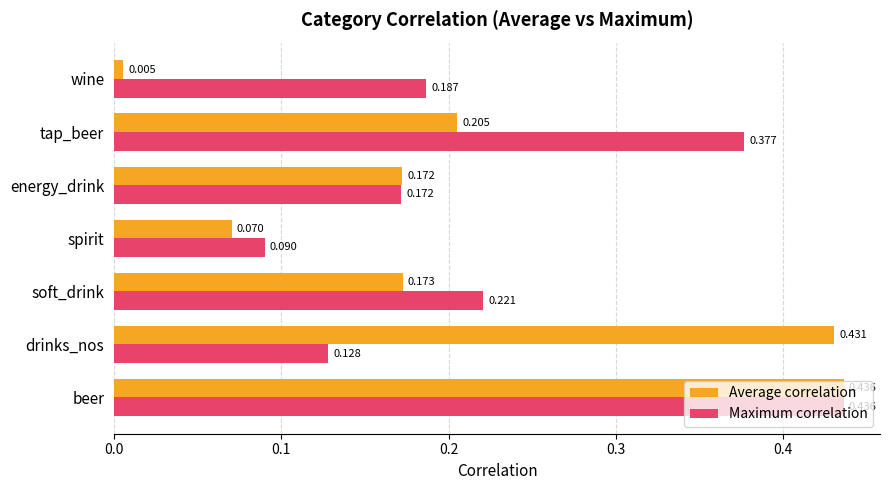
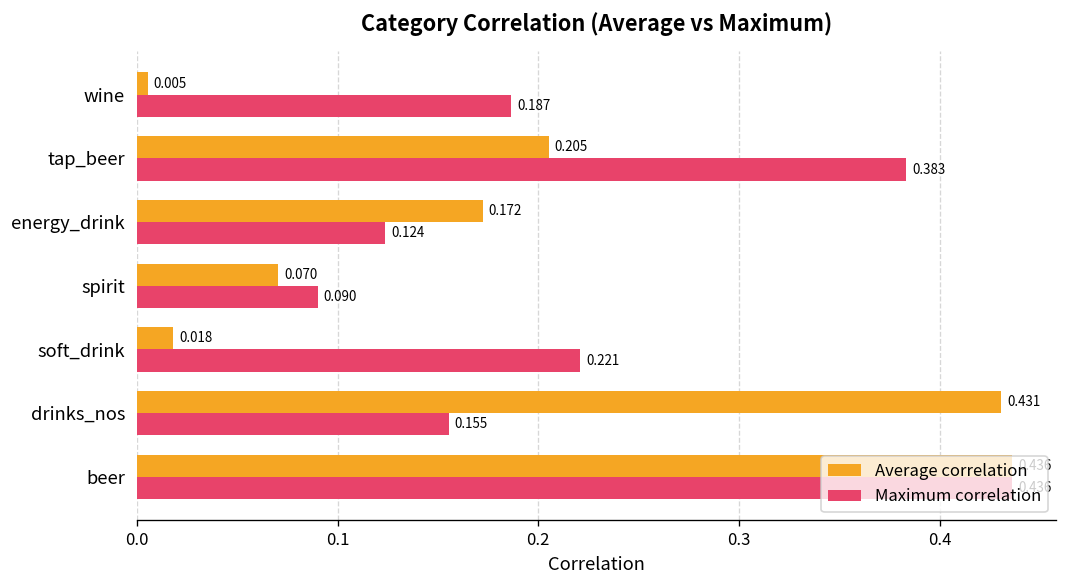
Maximum correlation, tap_beer: 0.377 -> 0.383
Maximum correlation, energy_drink: 0.172 -> 0.124
Average correlation, soft_drink: 0.173 -> 0.018
Maximum correlation, drinks_nos: 0.128 -> 0.155
